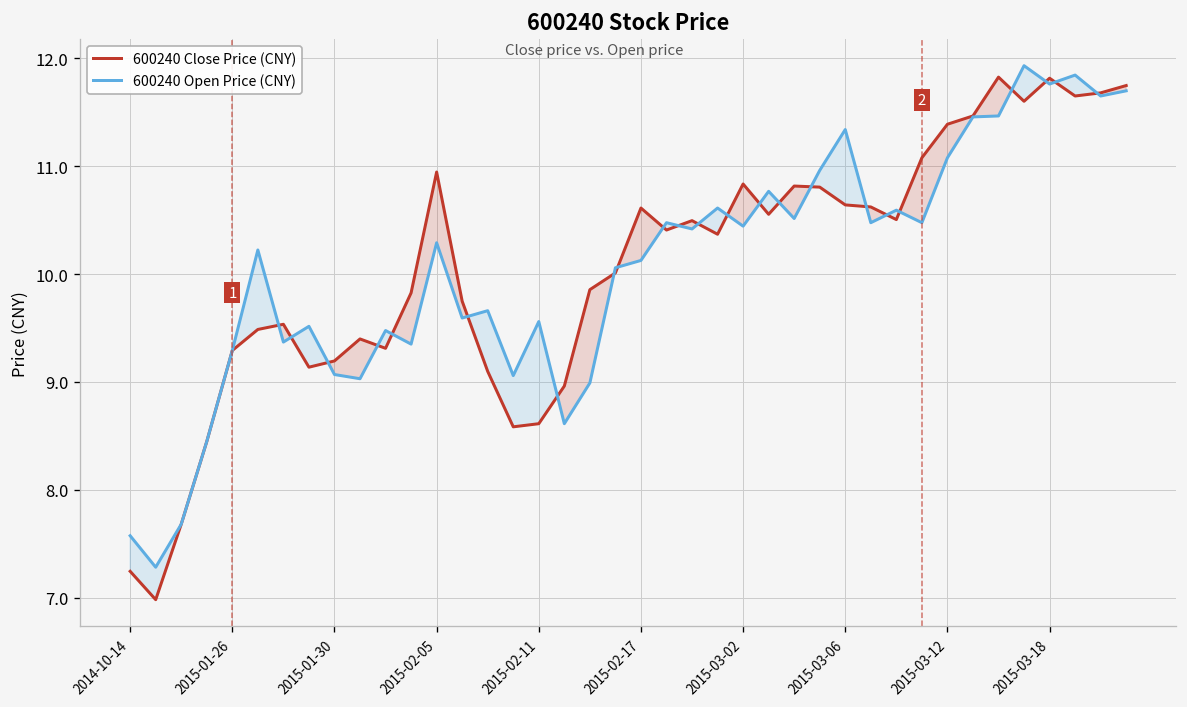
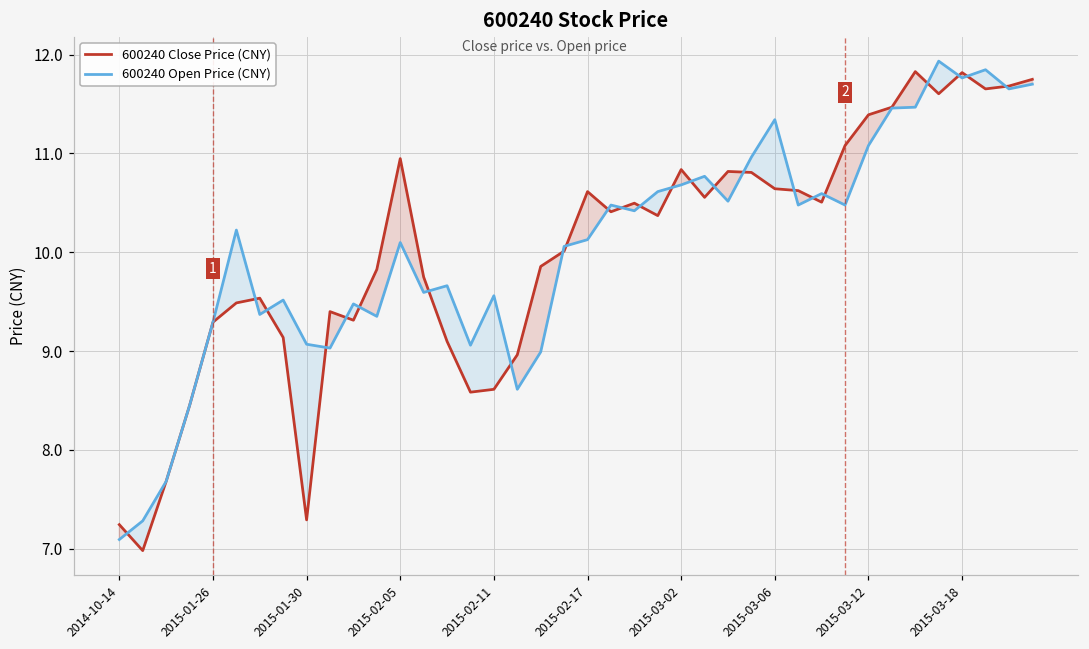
600240 Open Price (CNY), 2014-10-14: 7.6 -> 7.1
600240 Close Price (CNY), 2015-01-30: 9.2 -> 7.3
600240 Open Price (CNY), 2015-02-05: 10.3 -> 10.1
600240 Open Price (CNY), 2015-03-02: 10.4 -> 10.7
